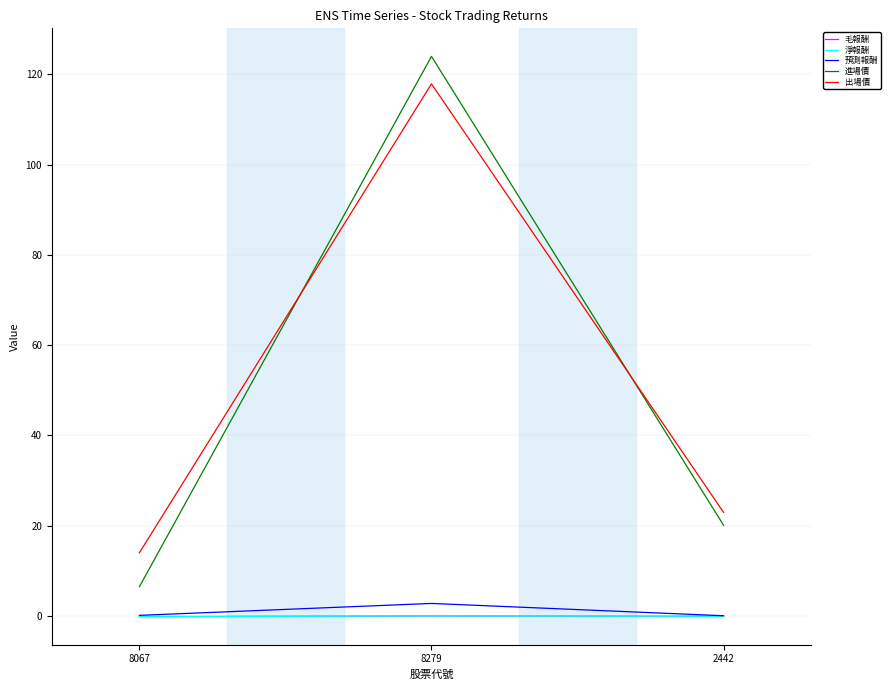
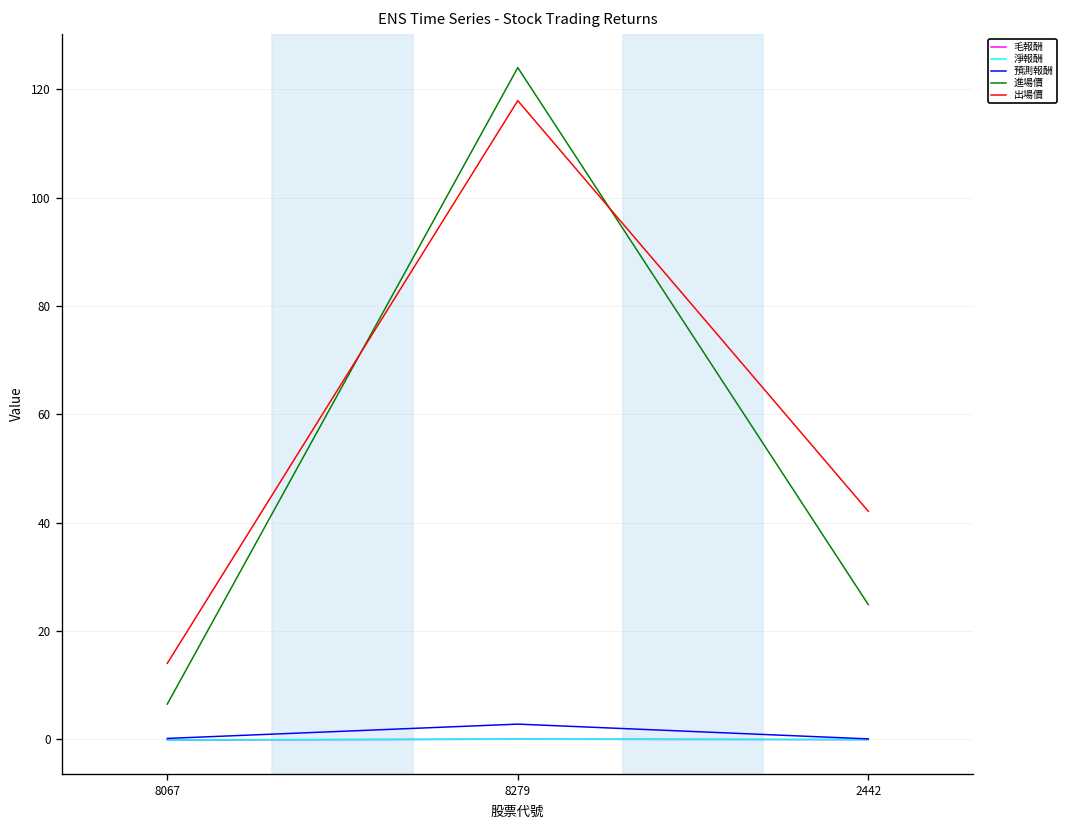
進場價, 2442: 20 -> 25
出場價, 2442: 23 -> 42
